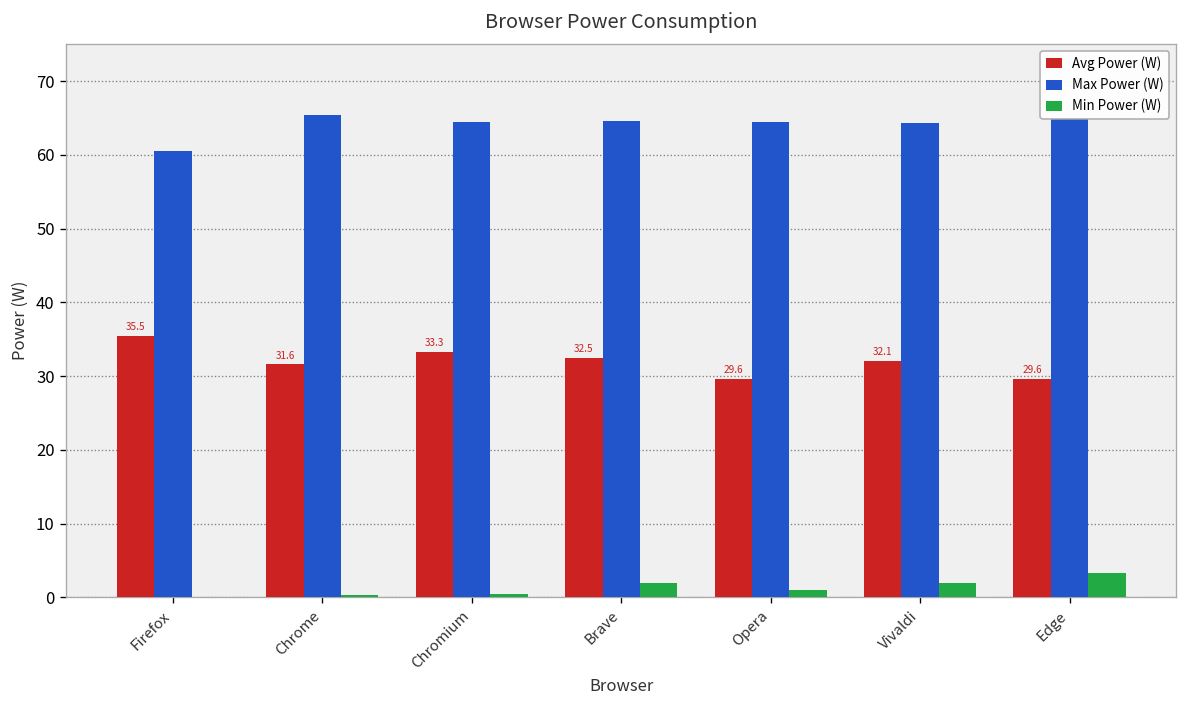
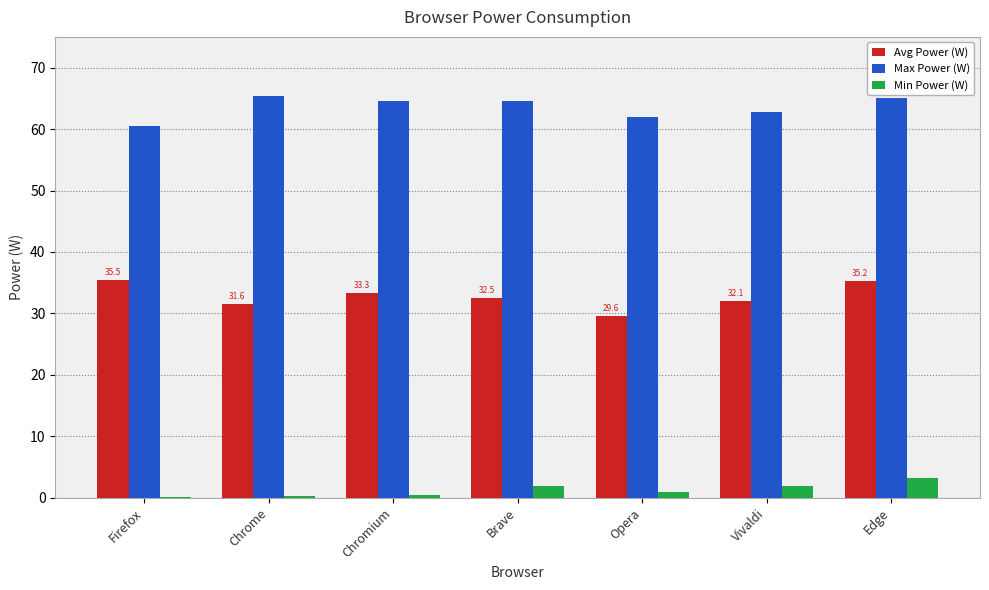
Max Power (W), Opera: 65 -> 62
Max Power (W), Vivaldi: 64 -> 63
Avg Power (W), Edge: 29.6 -> 35.2
